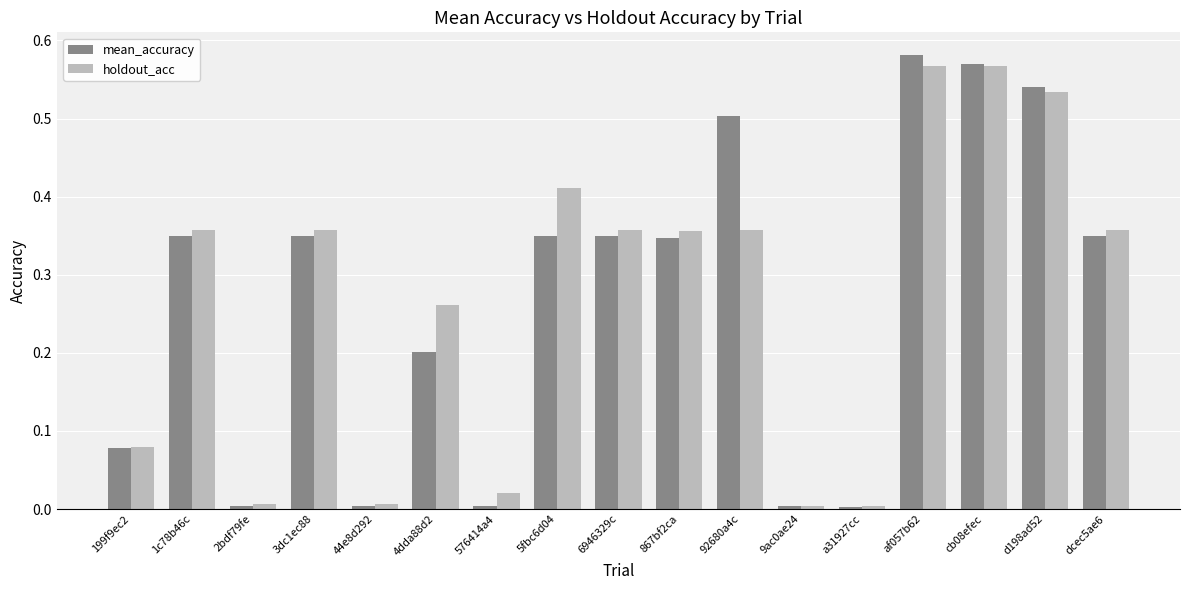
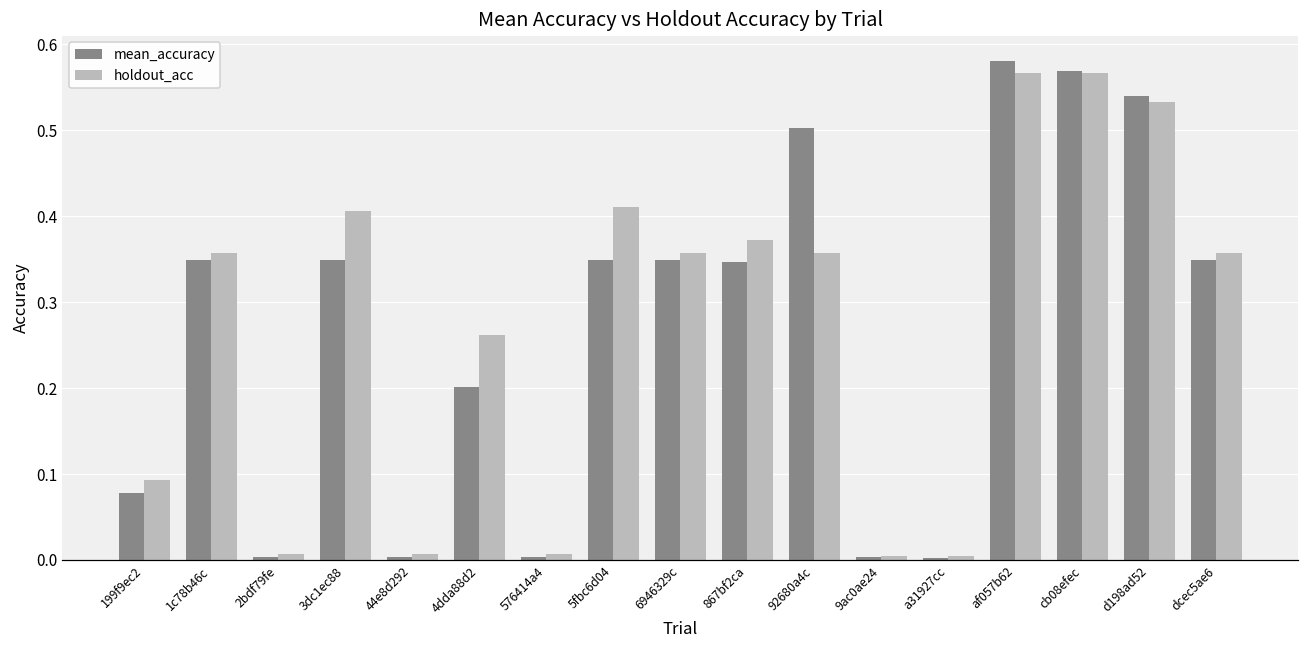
holdout_acc, 199f9ec2: 0.08 -> 0.09
holdout_acc, 3dc1ec88: 0.36 -> 0.41
holdout_acc, 576414a4: 0.02 -> 0.01
holdout_acc, 867bf2ca: 0.36 -> 0.37
